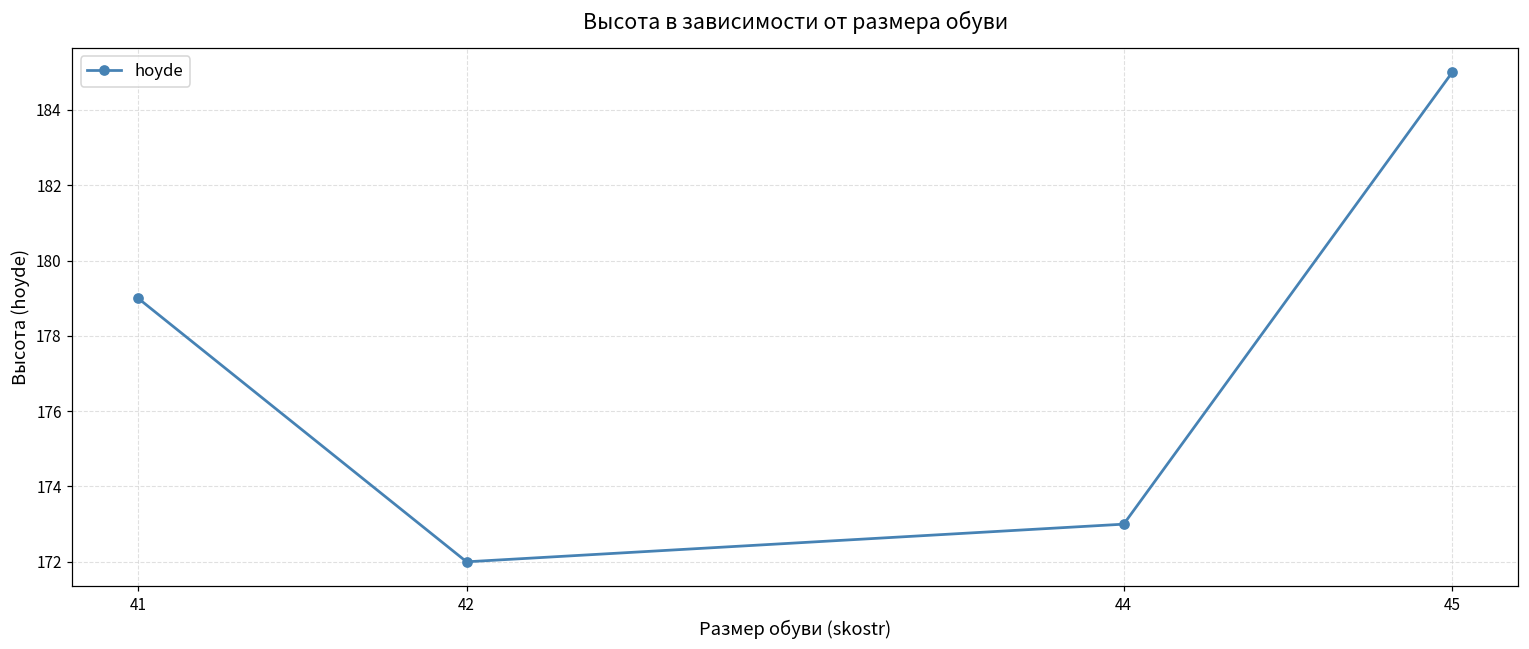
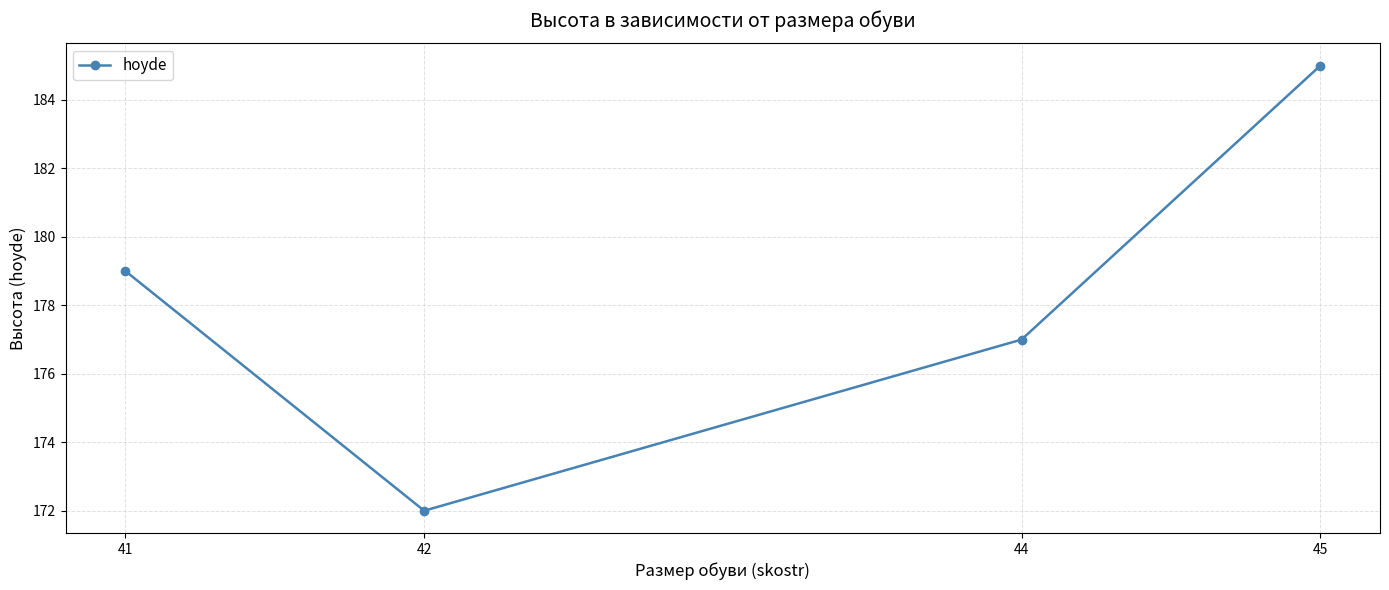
44: 173 -> 177
